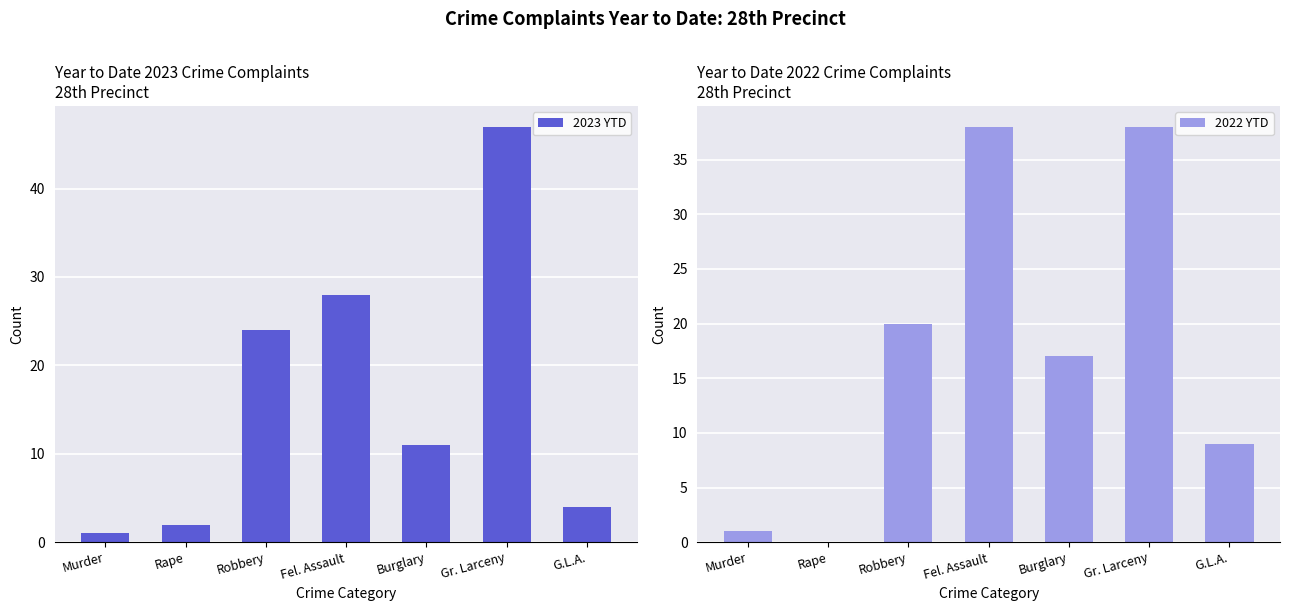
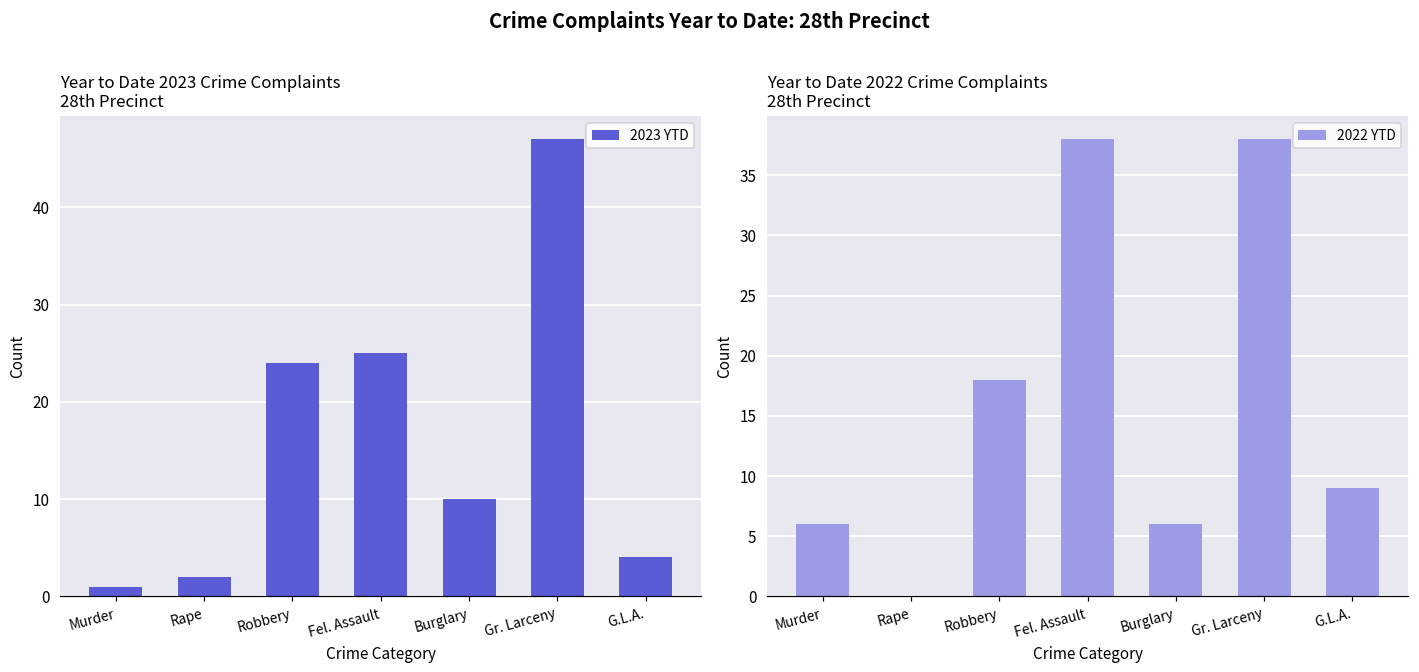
Year to Date 2023 Crime Complaints 28th Precinct, Fel. Assault: 28 -> 25
Year to Date 2023 Crime Complaints 28th Precinct, Burglary: 11 -> 10
Year to Date 2022 Crime Complaints 28th Precinct, Murder: 1 -> 6
Year to Date 2022 Crime Complaints 28th Precinct, Robbery: 20 -> 18
Year to Date 2022 Crime Complaints 28th Precinct, Burglary: 17 -> 6
